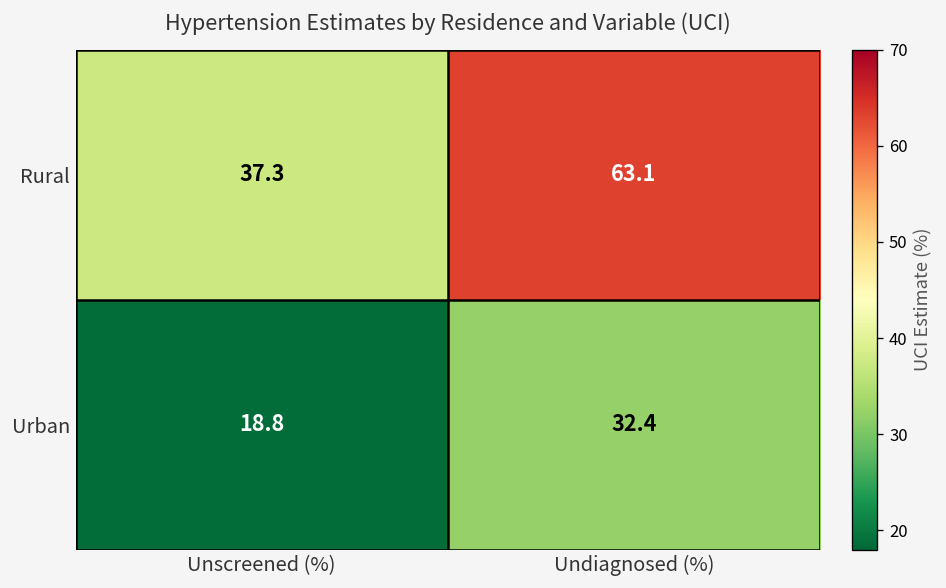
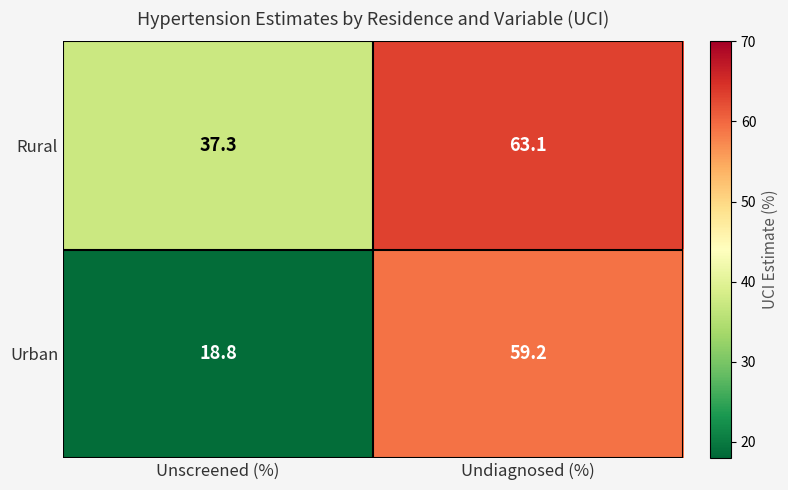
Urban, Undiagnosed (%): 32.4 -> 59.2
